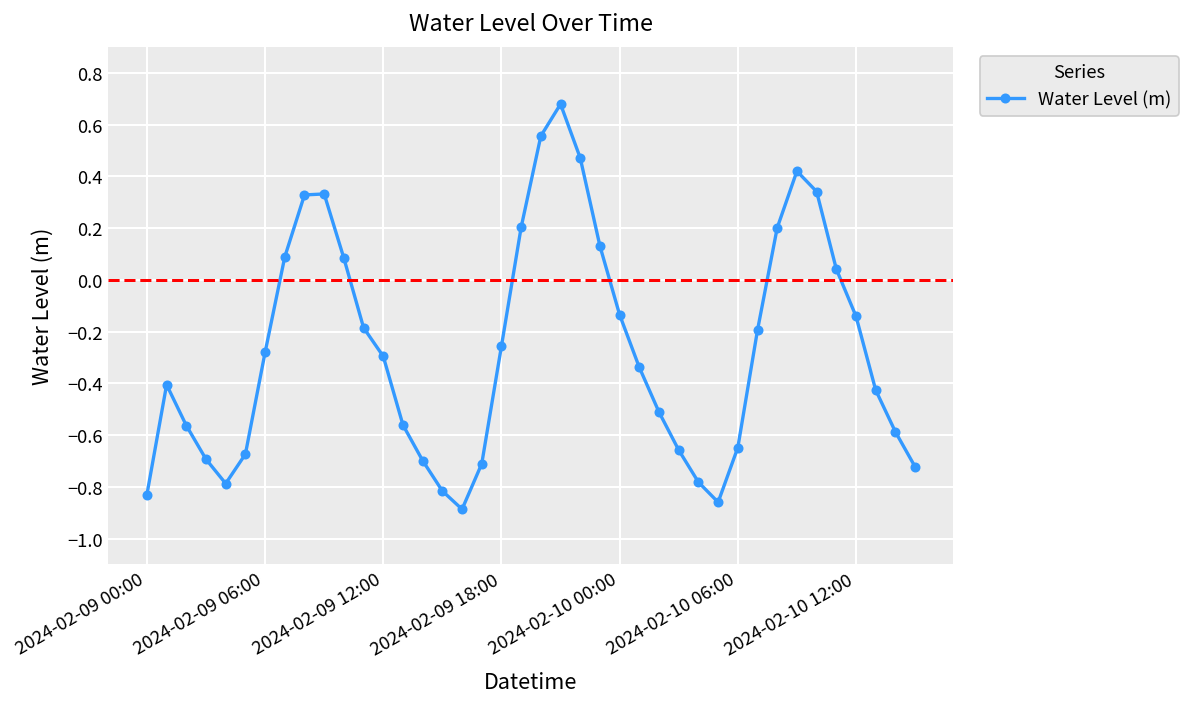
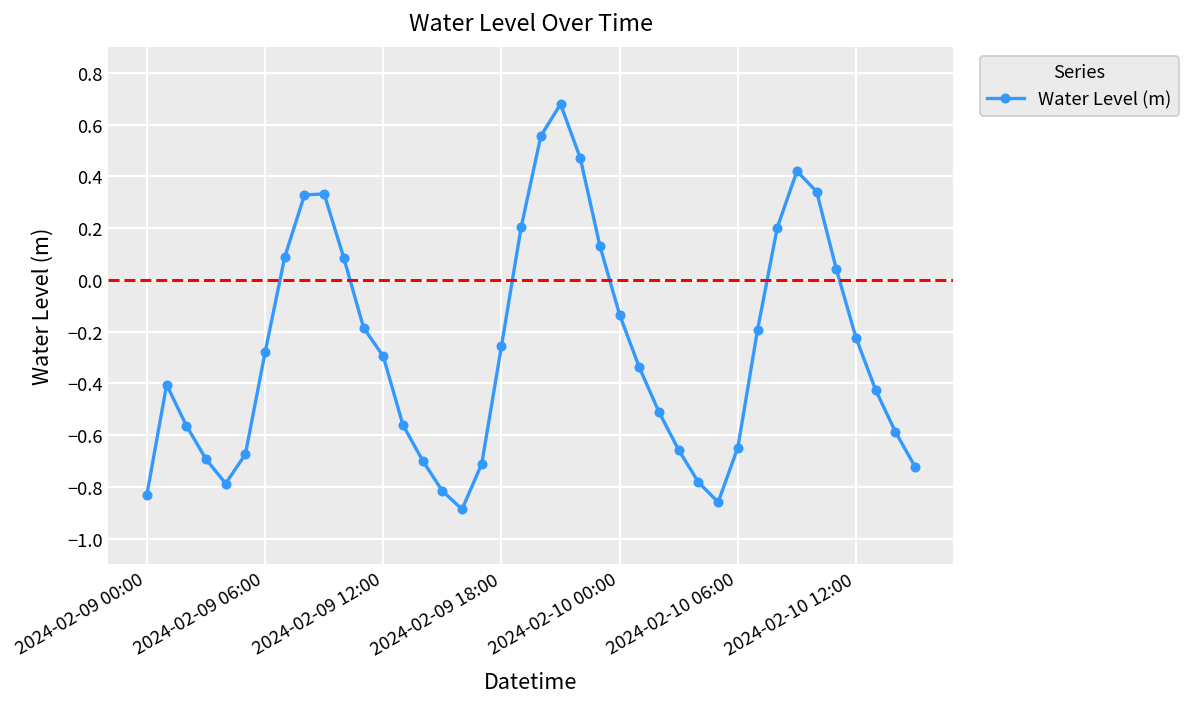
2024-02-10 12:00: -0.14 -> -0.22
